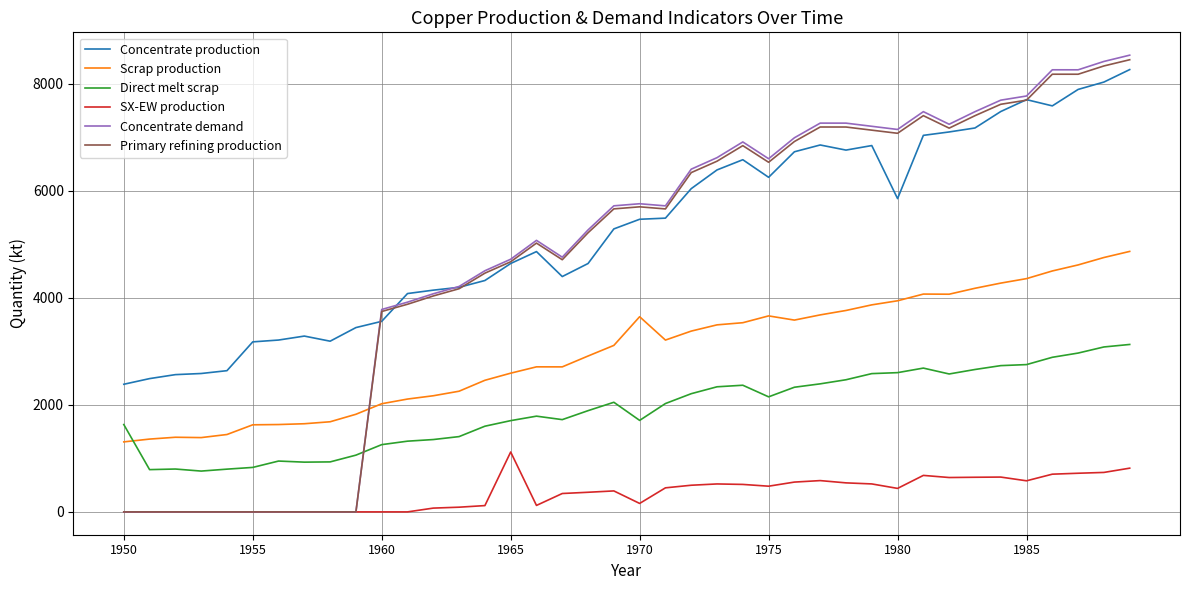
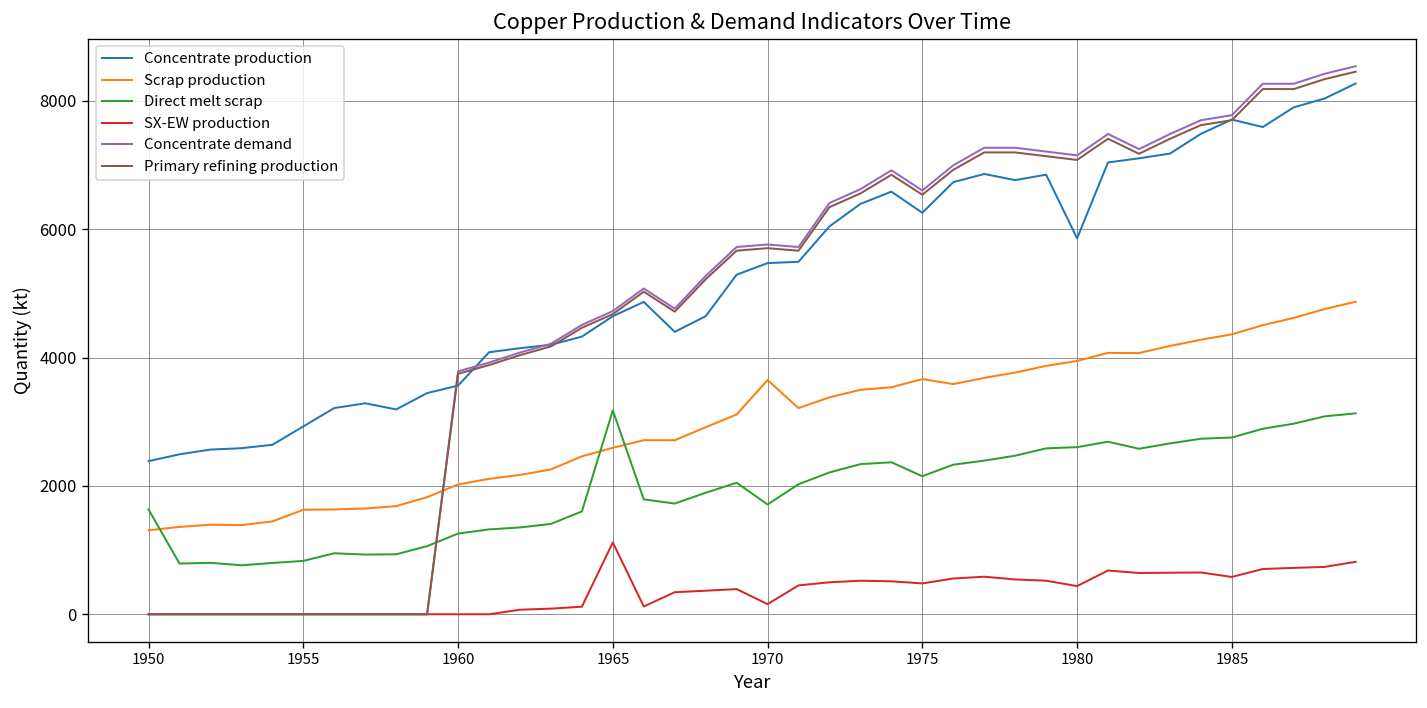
Concentrate production, 1955: 3200 -> 2900
Direct melt scrap, 1965: 1700 -> 3200
